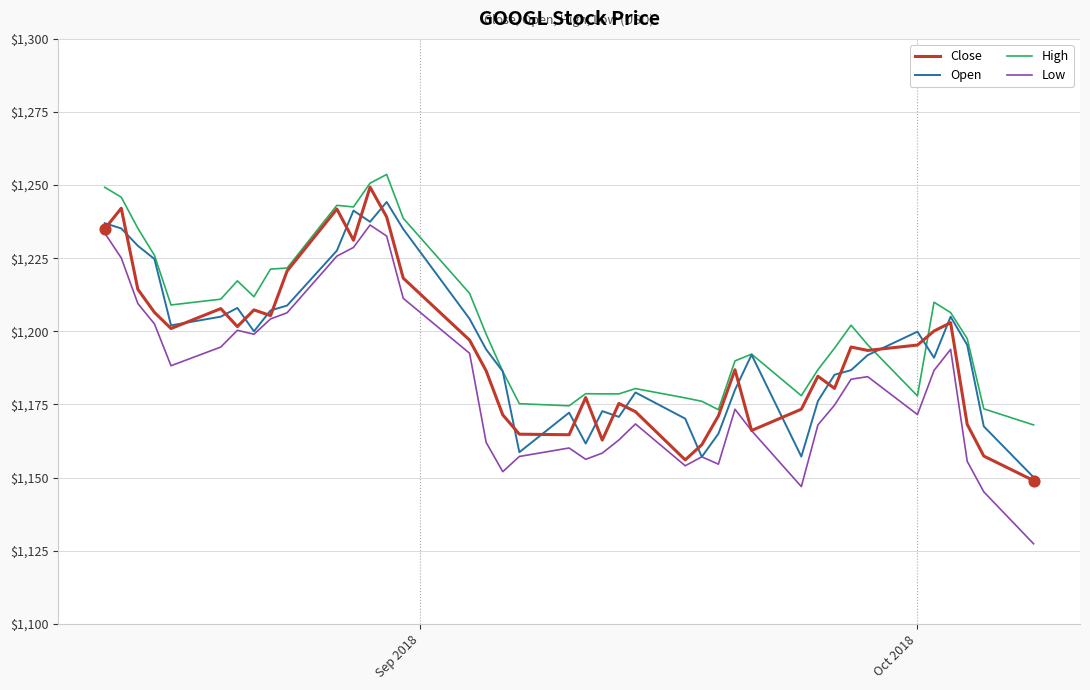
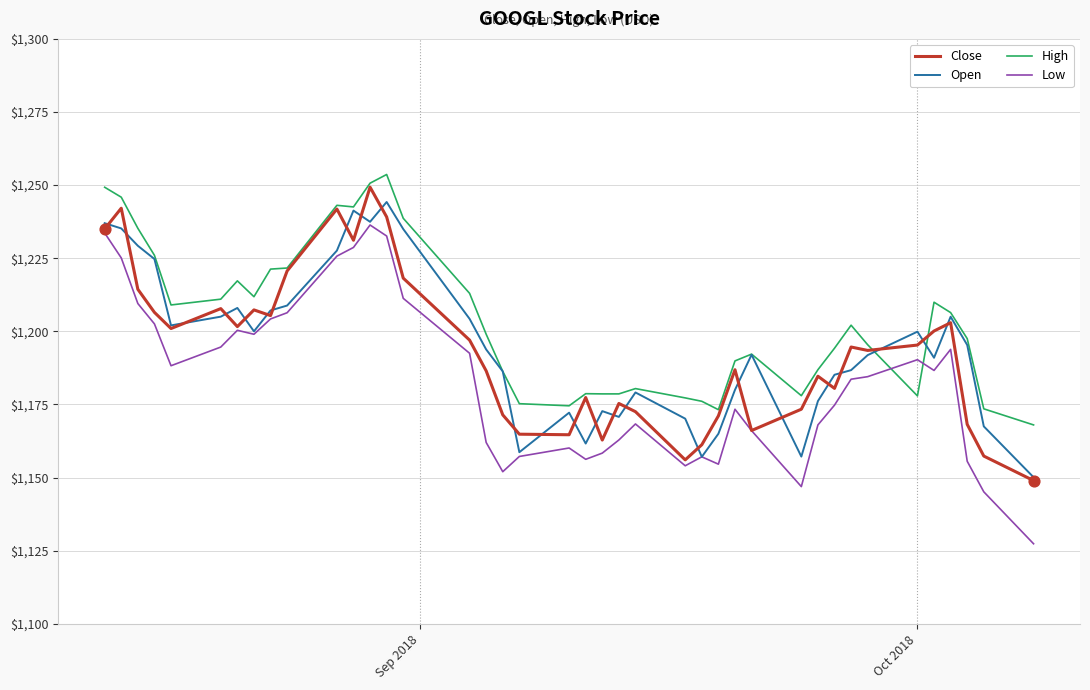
Low, Oct 2018: $1,172 -> $1,190
